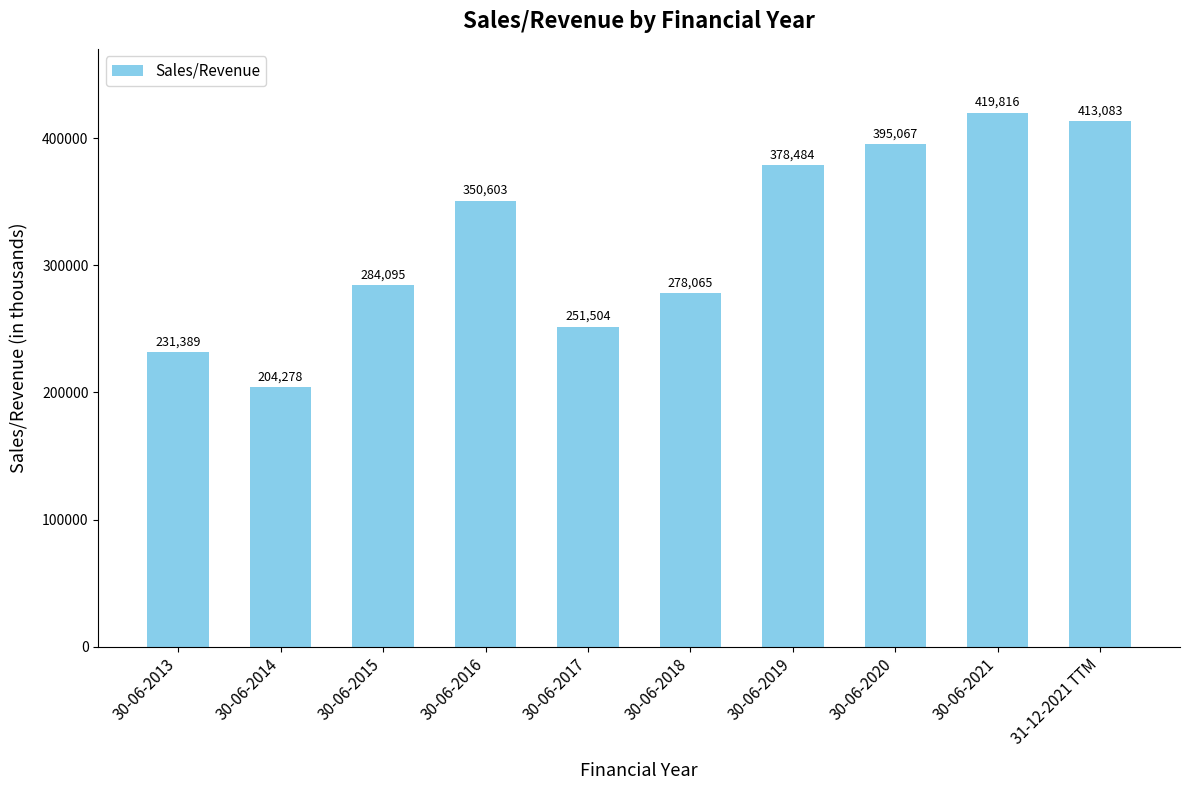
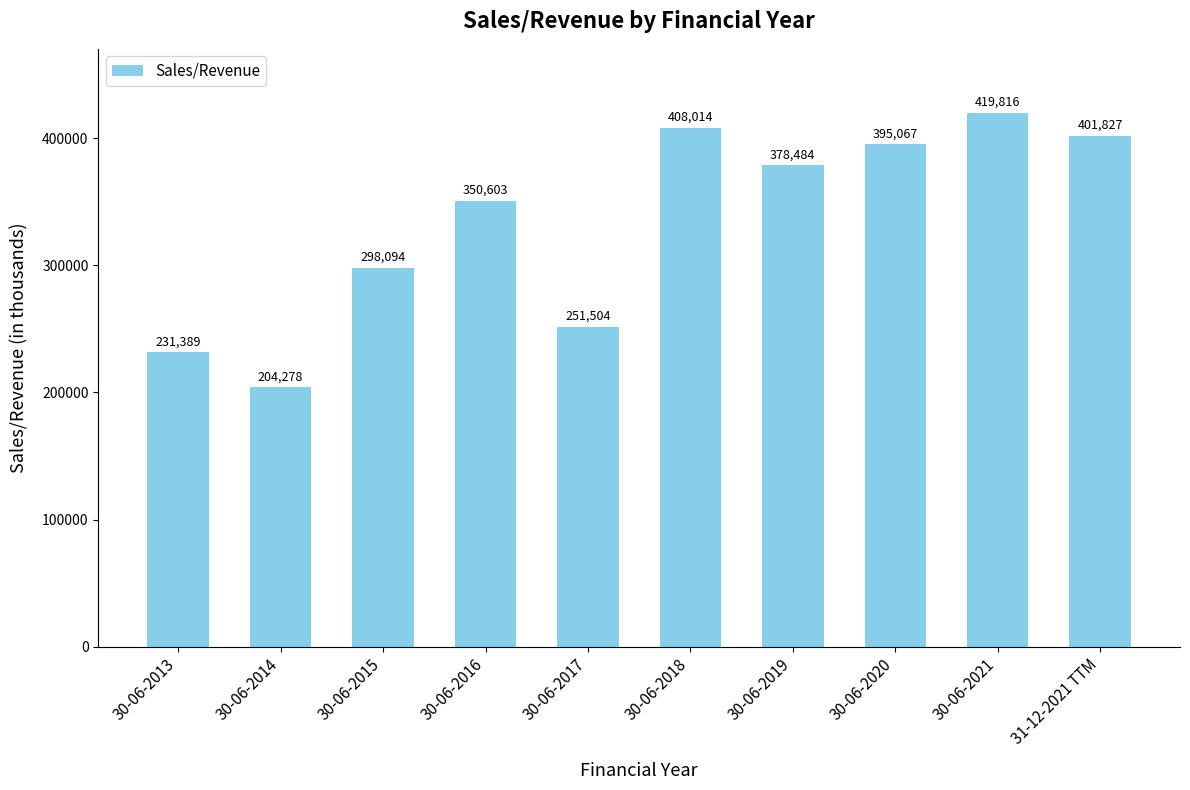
30-06-2015: 284,095 -> 298,094
30-06-2018: 278,065 -> 408,014
31-12-2021 TTM: 413,083 -> 401,827
